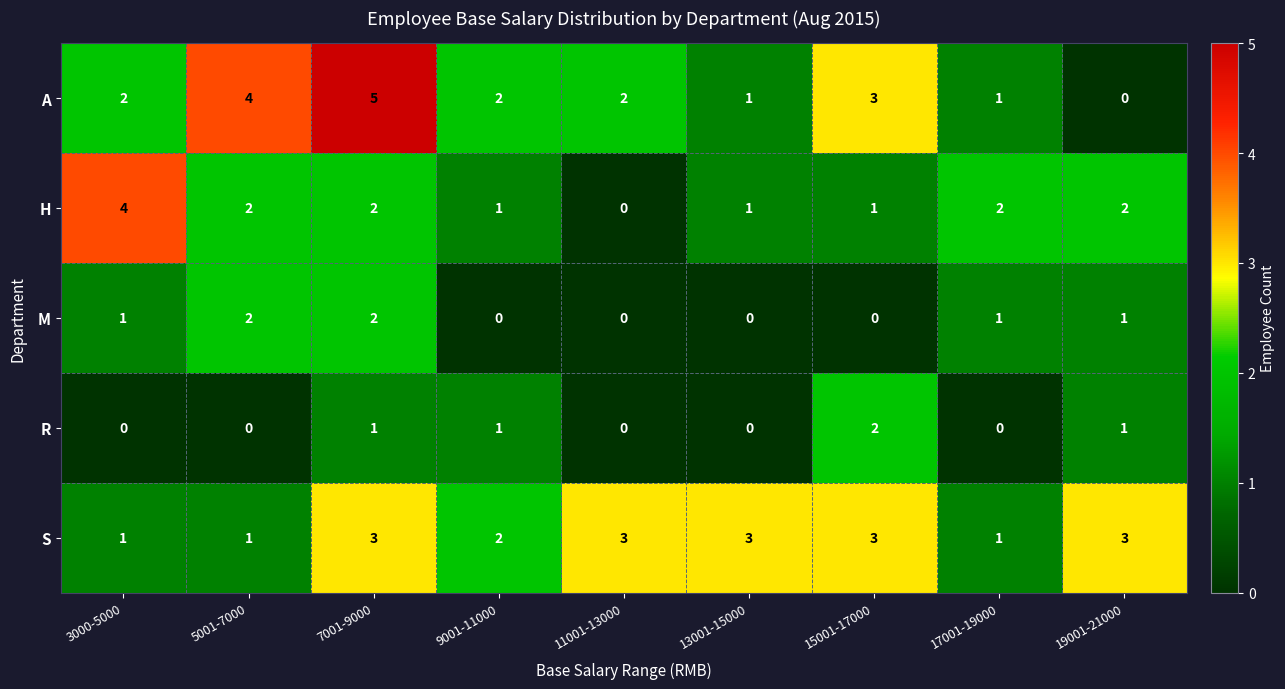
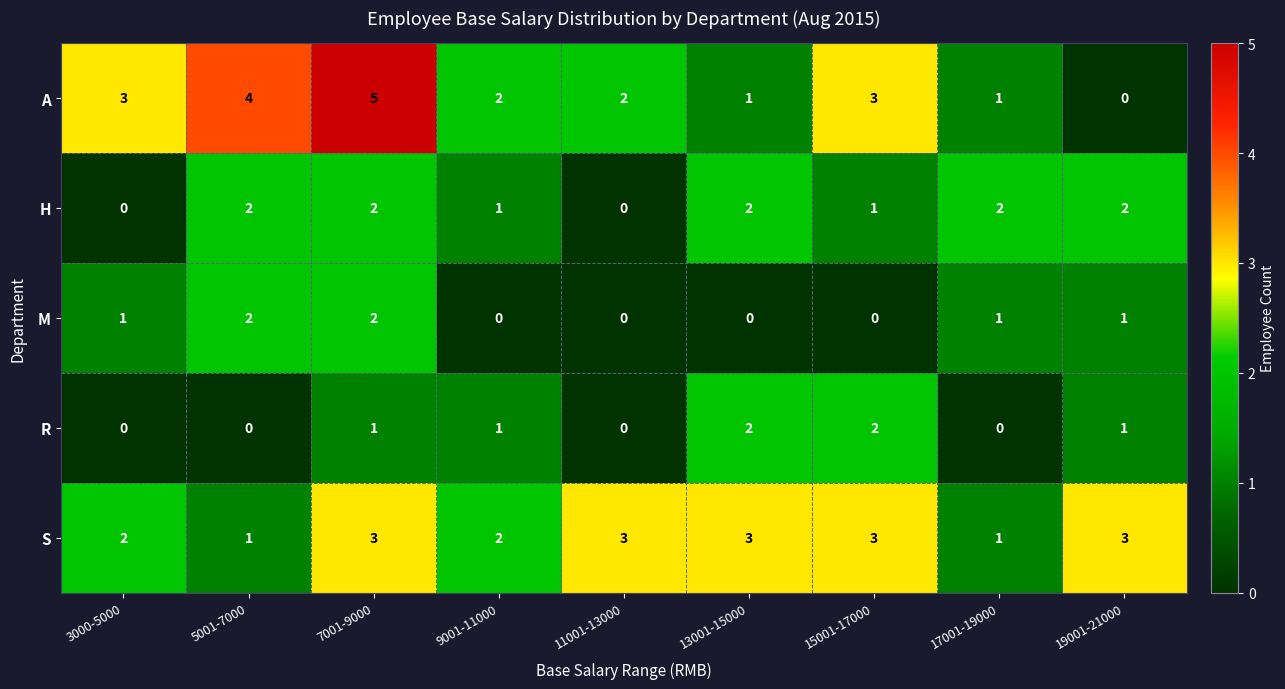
A, 3000-5000: 2 -> 3
H, 3000-5000: 4 -> 0
H, 13001-15000: 1 -> 2
R, 13001-15000: 0 -> 2
S, 3000-5000: 1 -> 2
